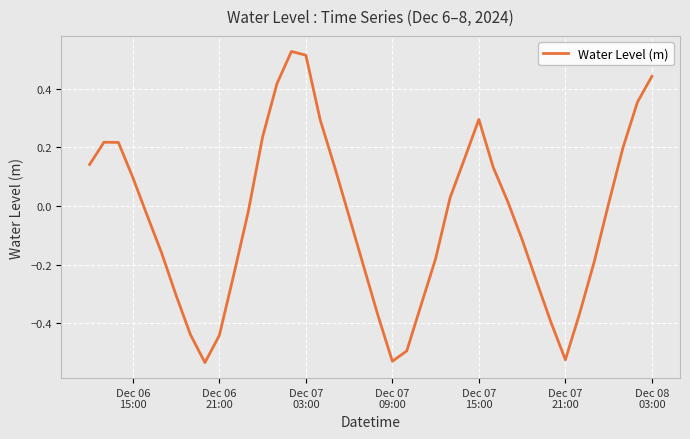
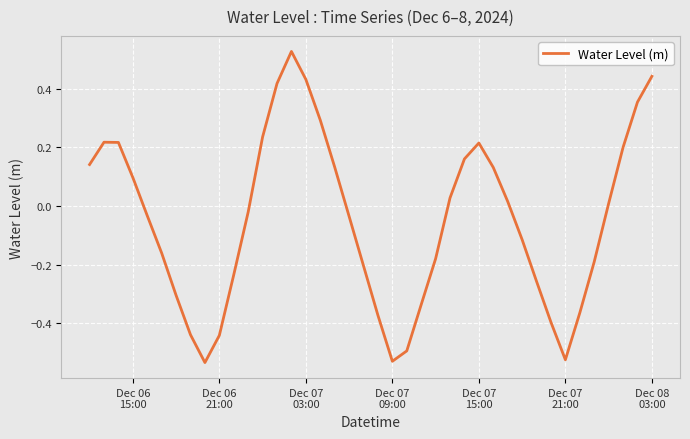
Dec 07 03:00: 0.51 -> 0.43
Dec 07 15:00: 0.30 -> 0.22
